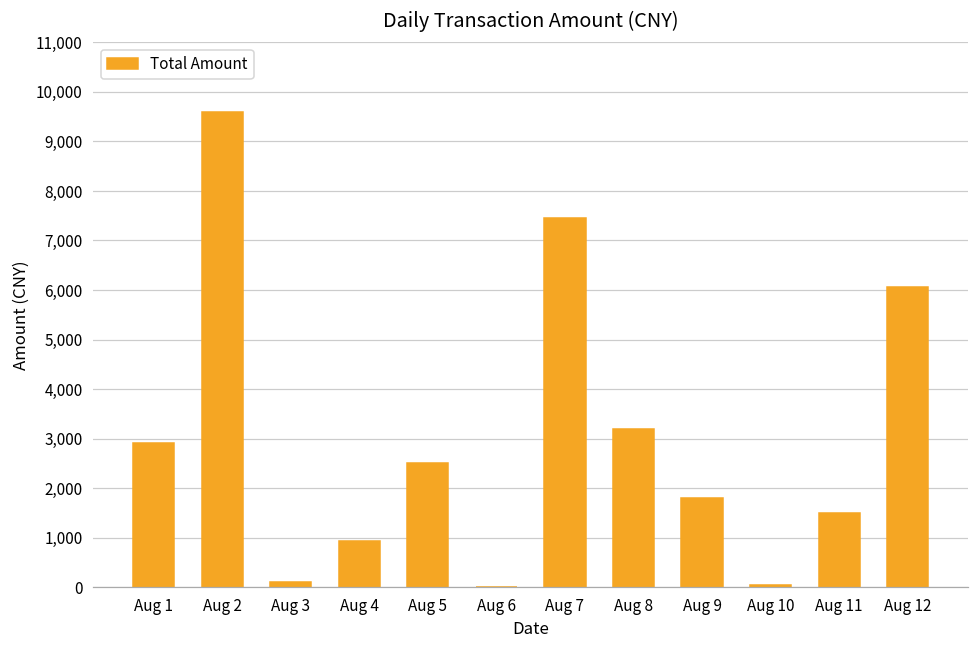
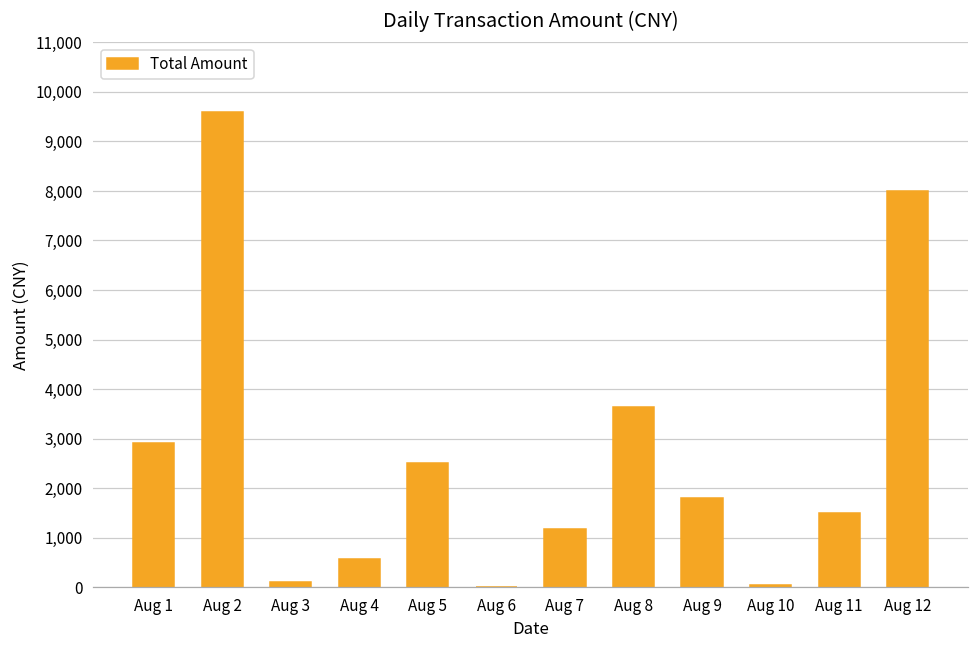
Aug 4: 900 -> 600
Aug 7: 7,400 -> 1,200
Aug 8: 3,200 -> 3,600
Aug 12: 6,100 -> 8,000
